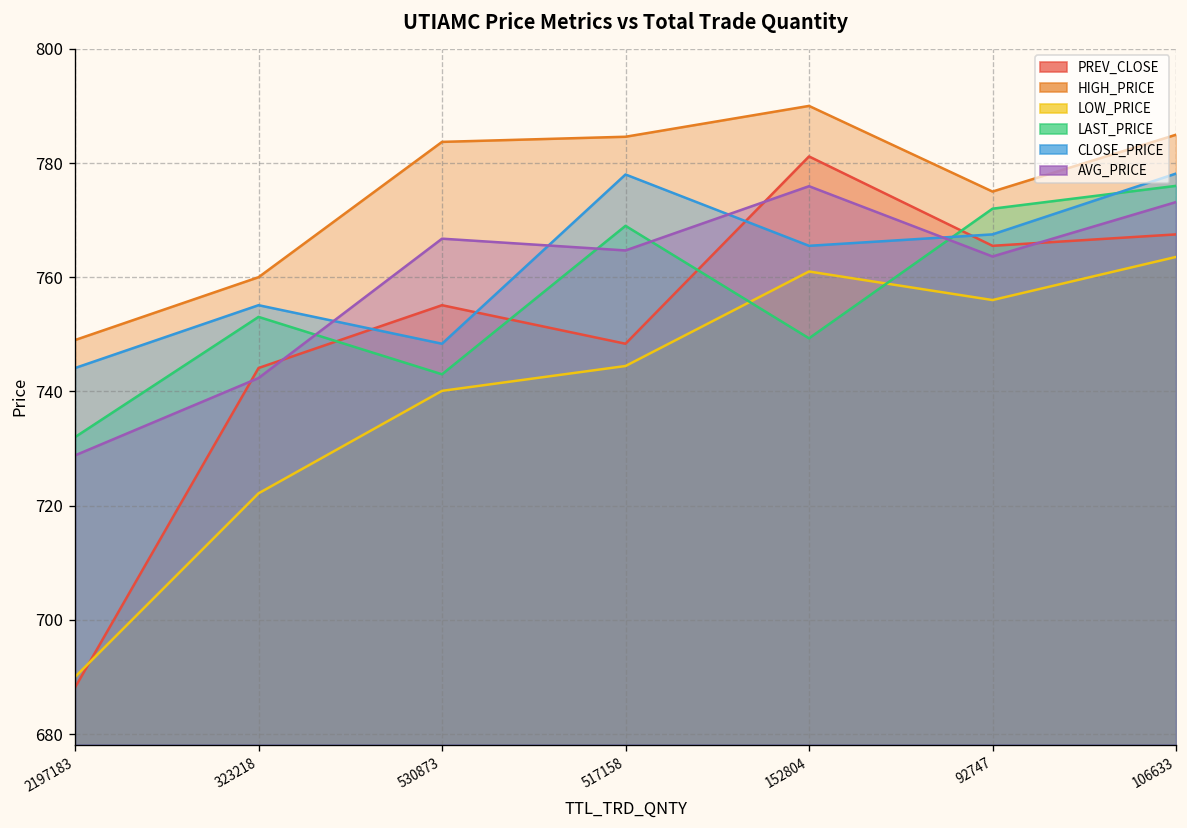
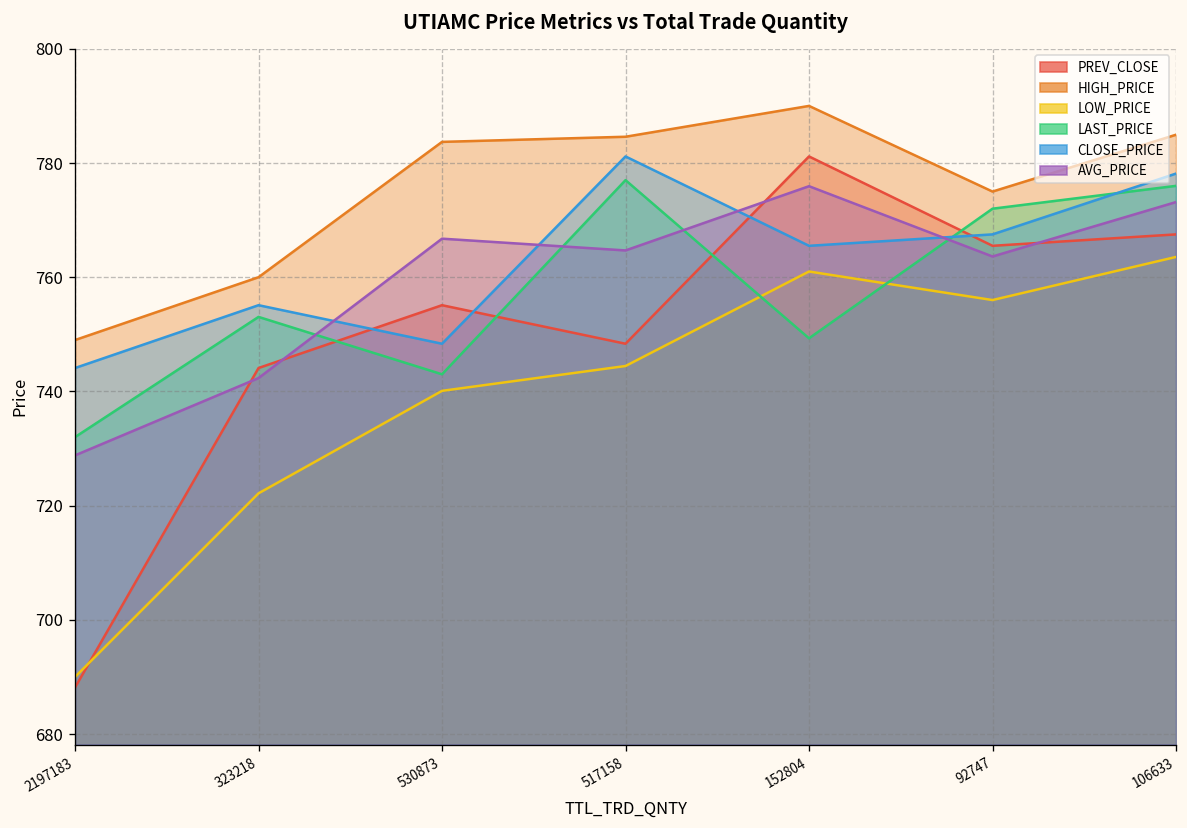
LAST_PRICE, 517158: 769 -> 777
CLOSE_PRICE, 517158: 778 -> 781
